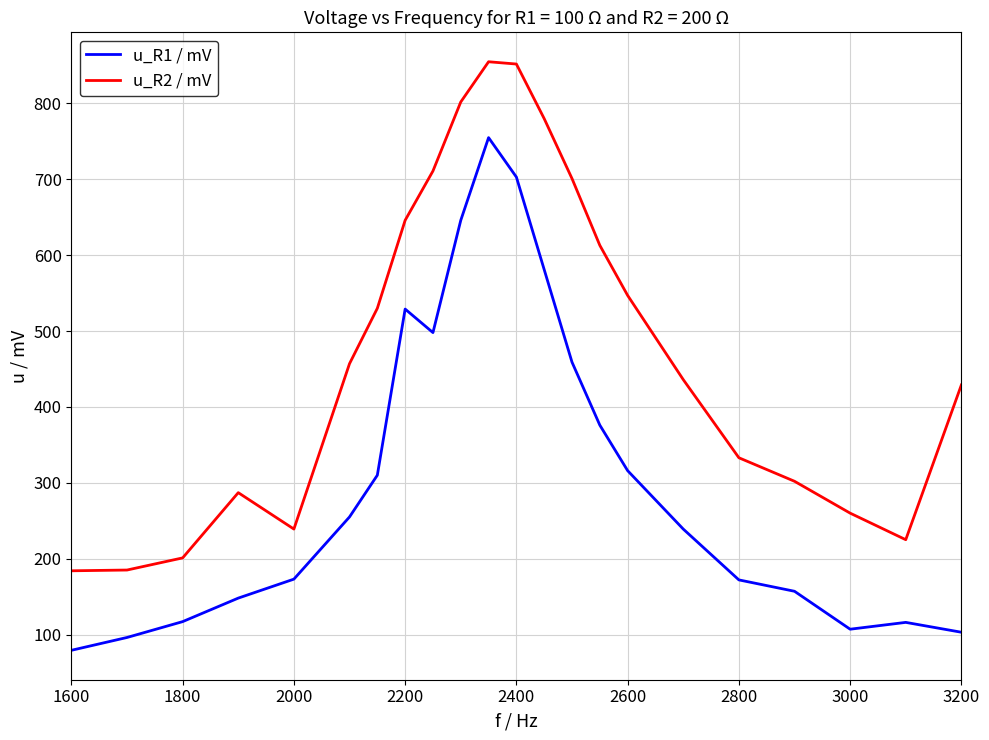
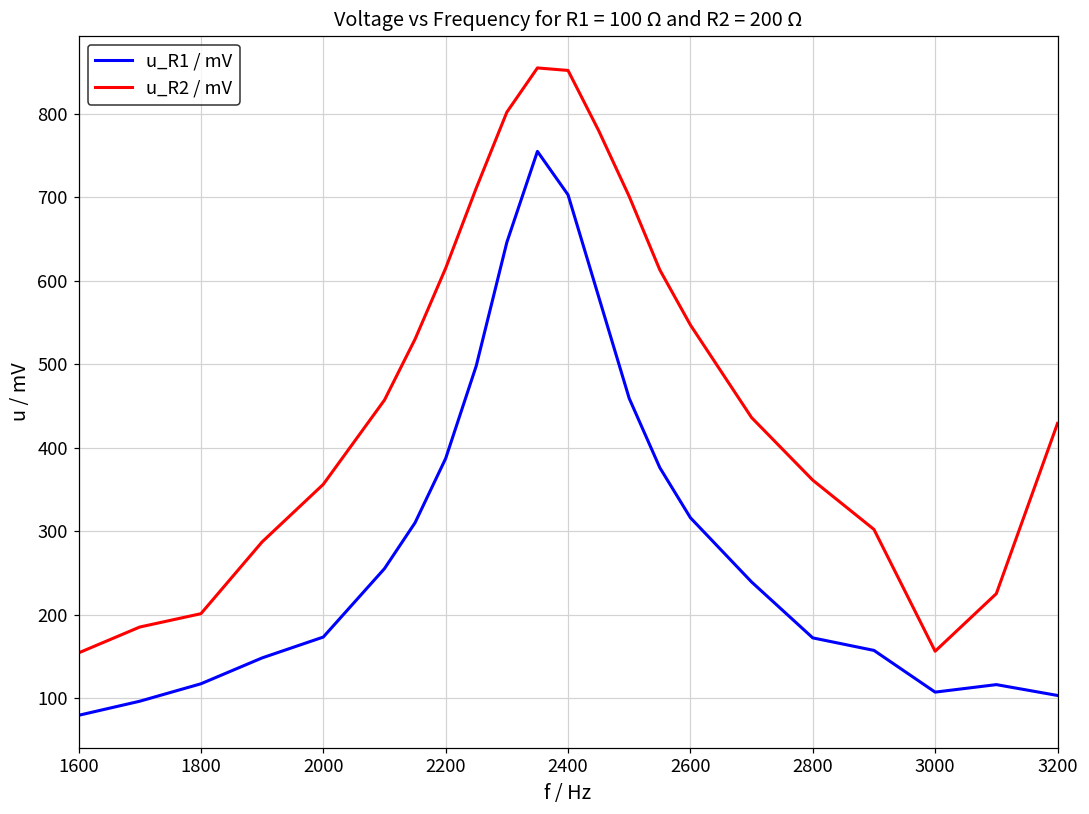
u_R2 / mV, 1600: 180 -> 150
u_R2 / mV, 2000: 240 -> 360
u_R1 / mV, 2200: 530 -> 390
u_R2 / mV, 2200: 650 -> 620
u_R2 / mV, 2800: 330 -> 360
u_R2 / mV, 3000: 260 -> 160
